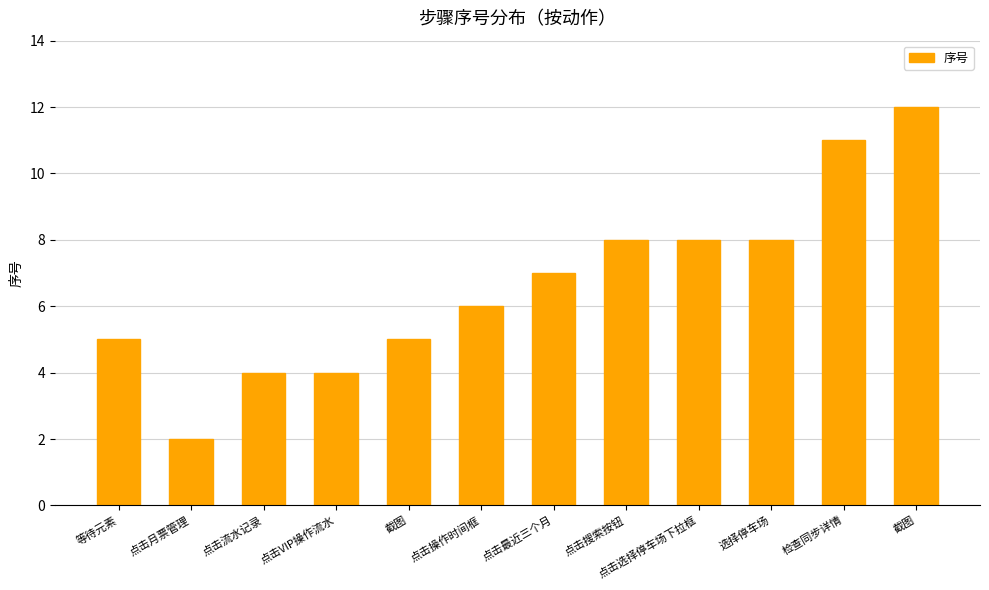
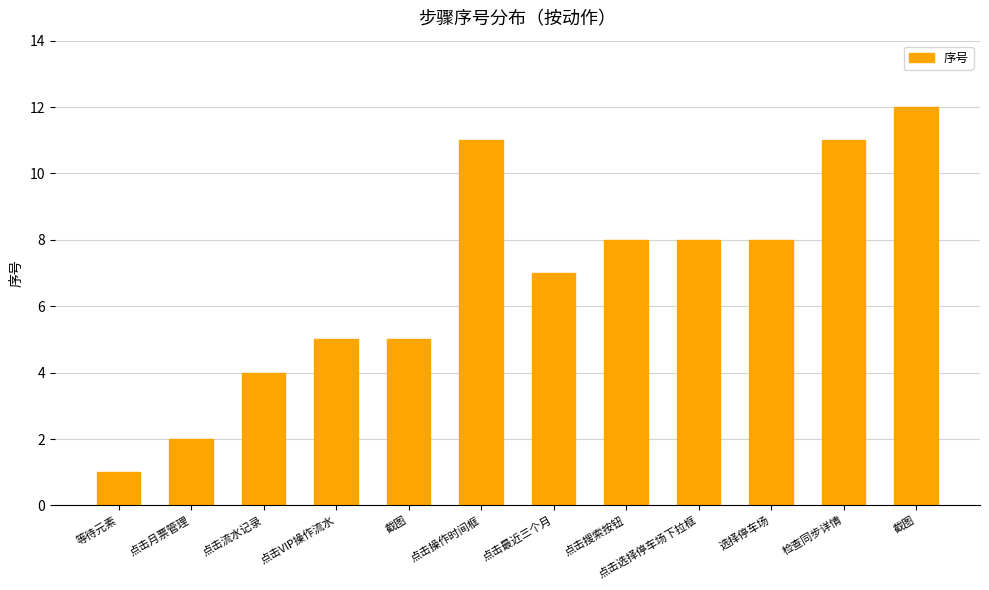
等待元素: 5 -> 1
点击VIP操作流水: 4 -> 5
点击操作时间框: 6 -> 11
